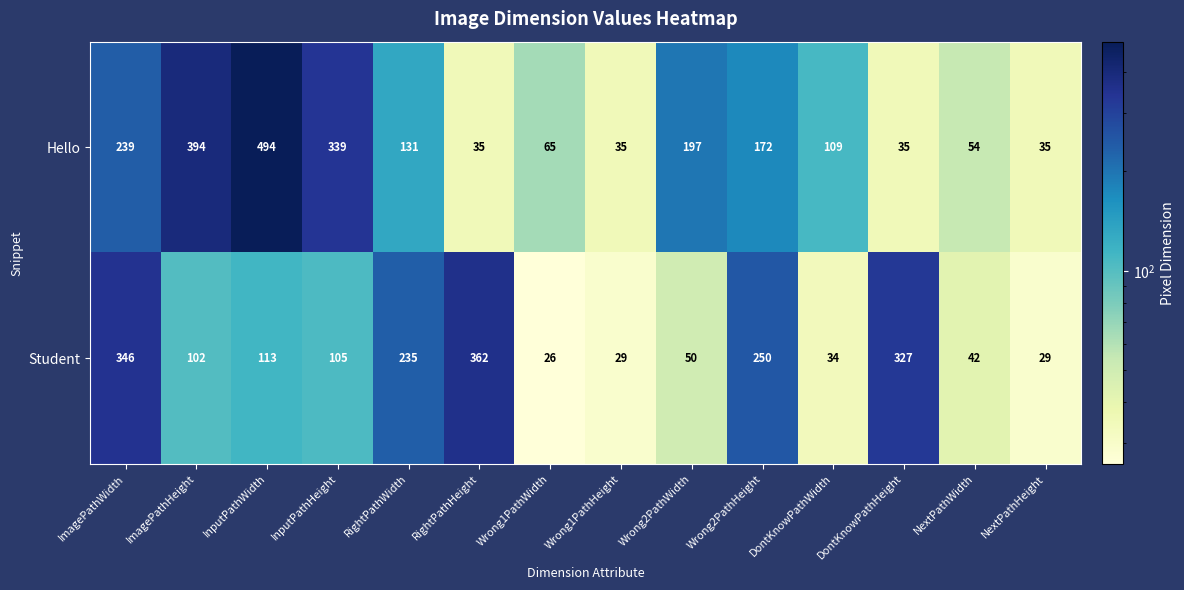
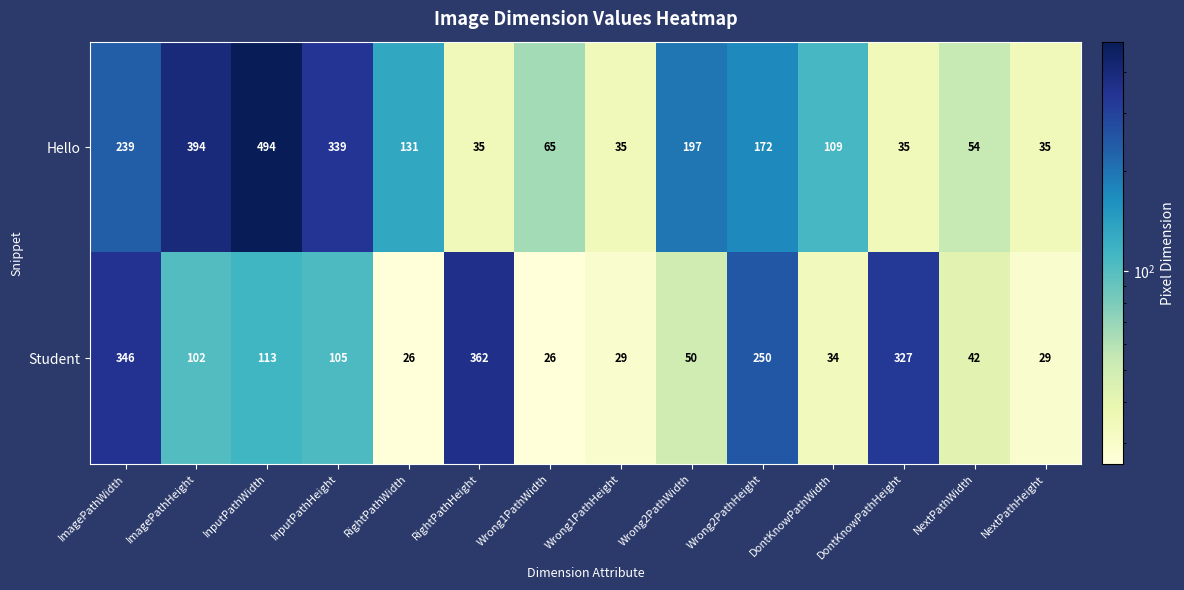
Student, RightPathWidth: 235 -> 26
